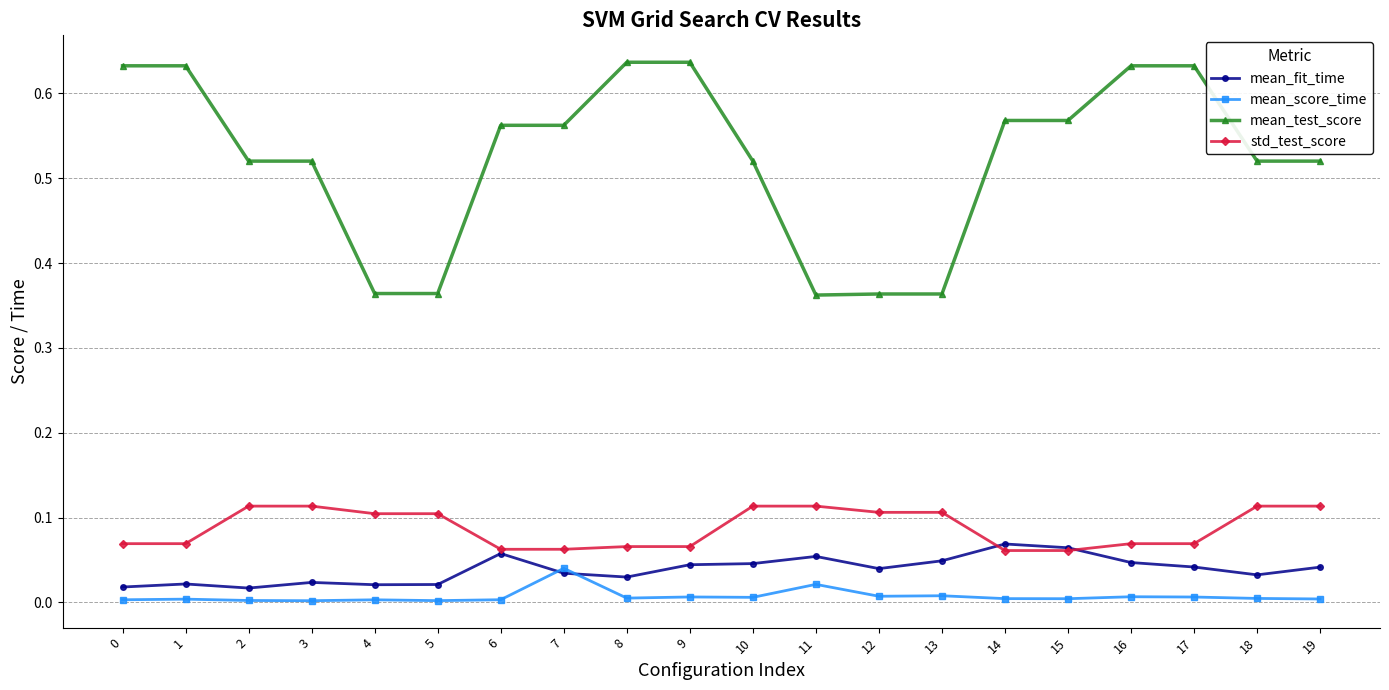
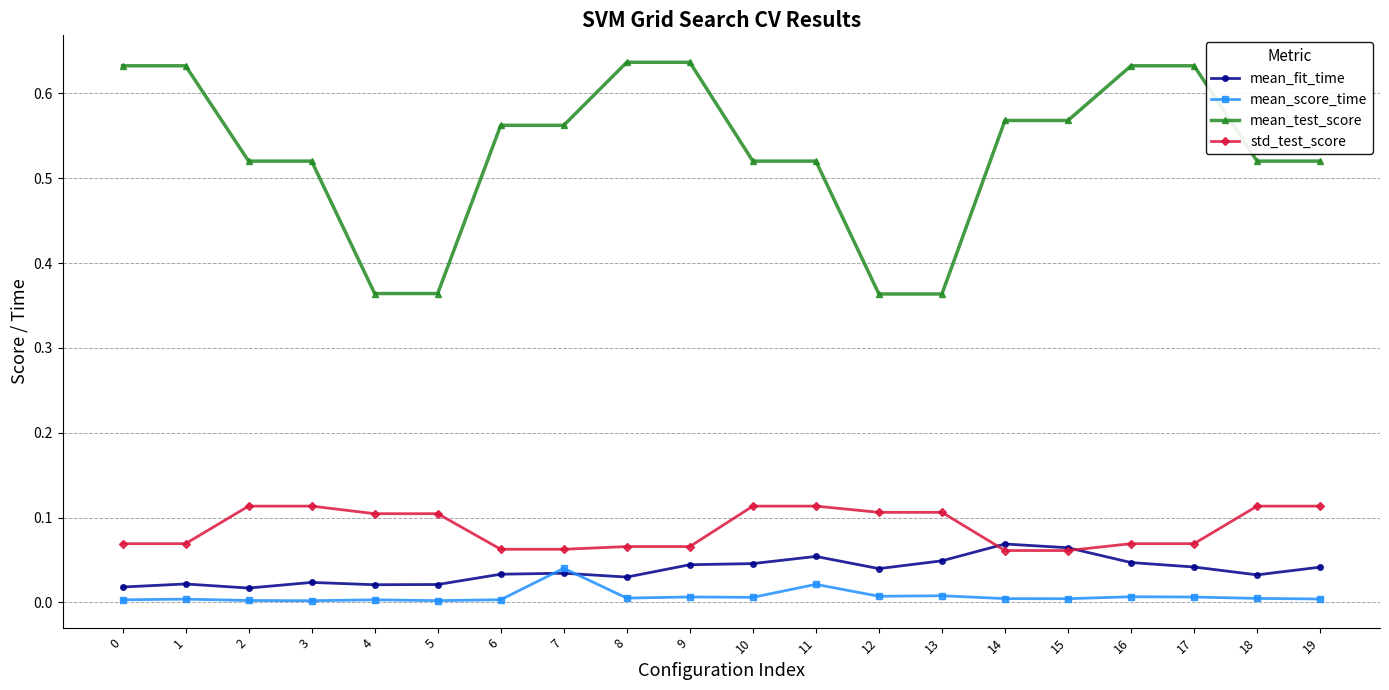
mean_fit_time, 6: 0.06 -> 0.03
mean_test_score, 11: 0.36 -> 0.52
